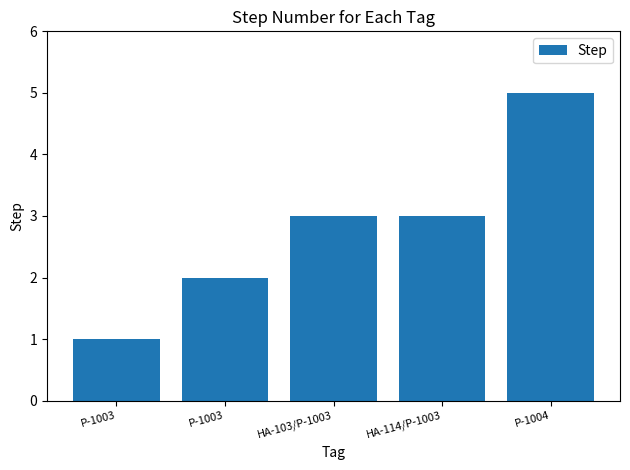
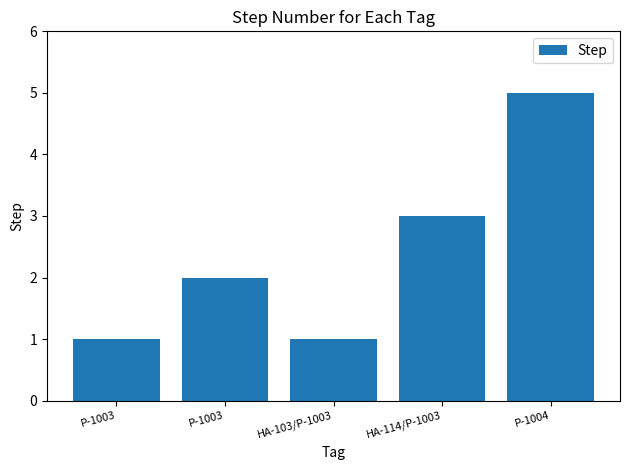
HA-103/P-1003: 3 -> 1
